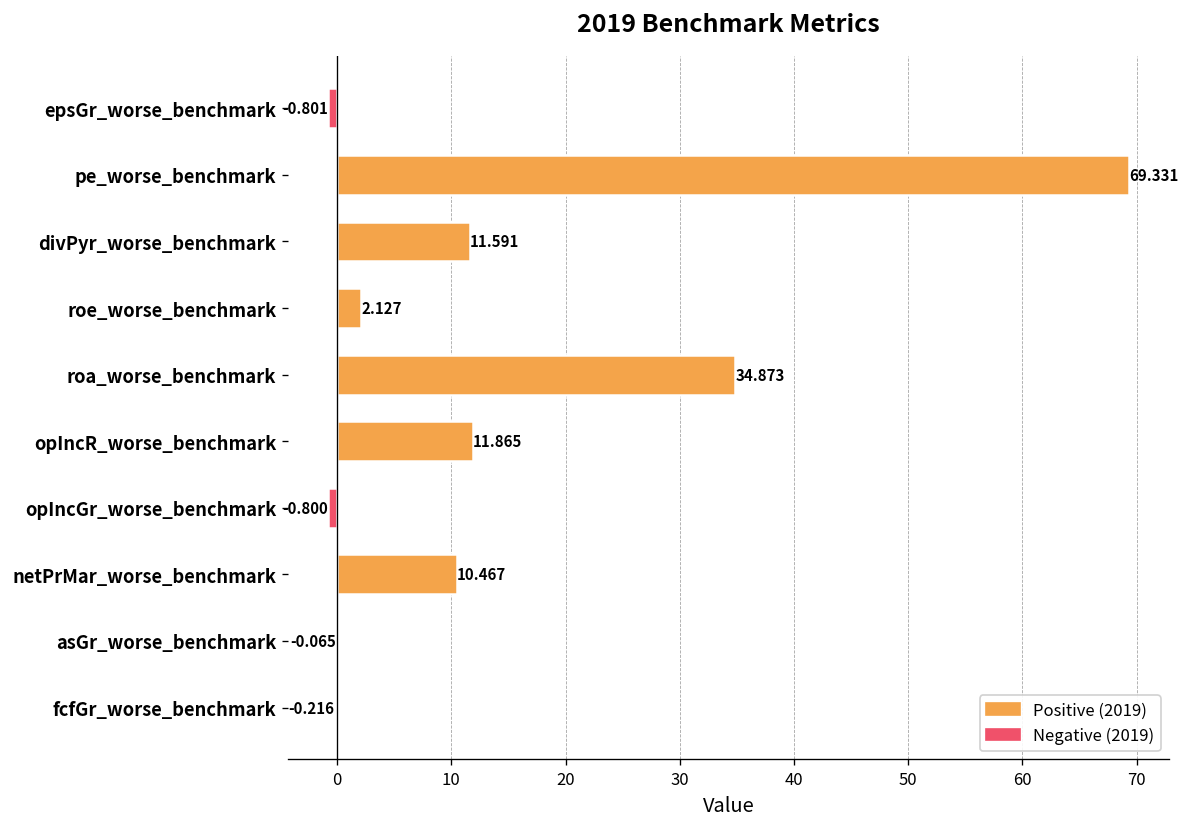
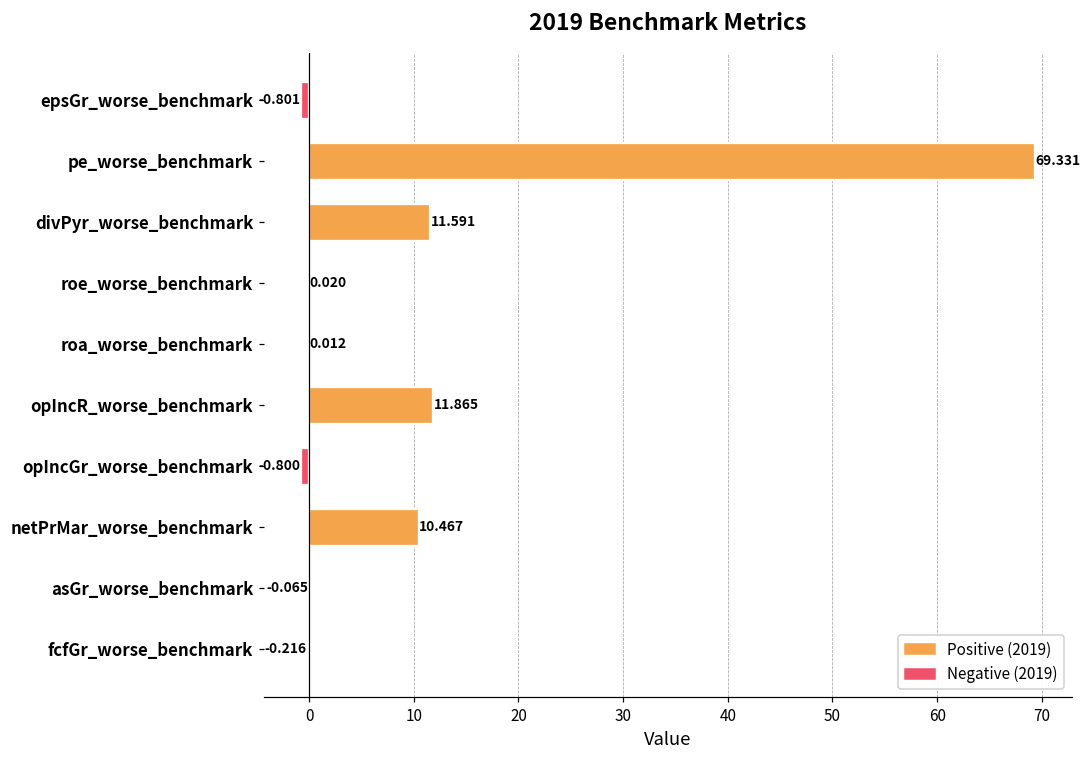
roe_worse_benchmark: 2.127 -> 0.020
roa_worse_benchmark: 34.873 -> 0.012
